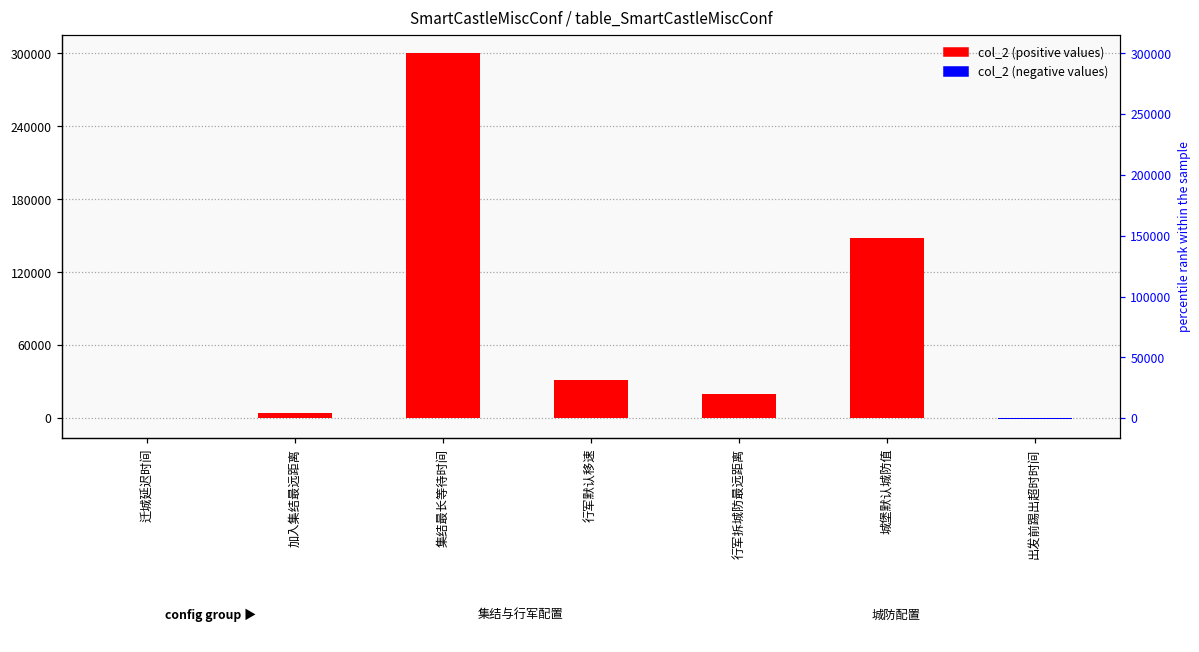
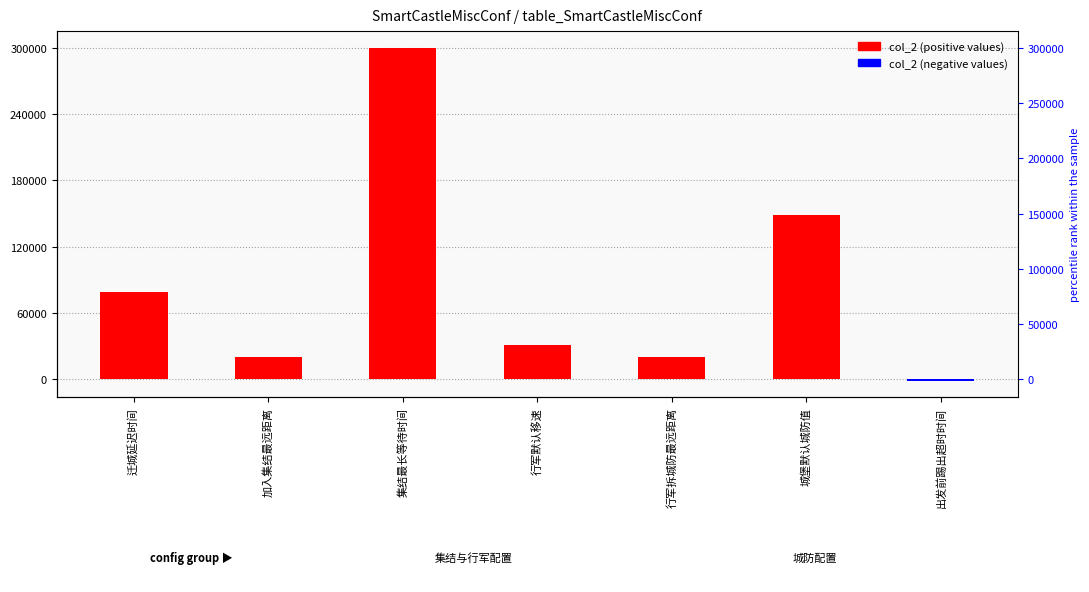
迁城延迟时间: 0 -> 79000
加入集结最远距离: 4000 -> 20000
